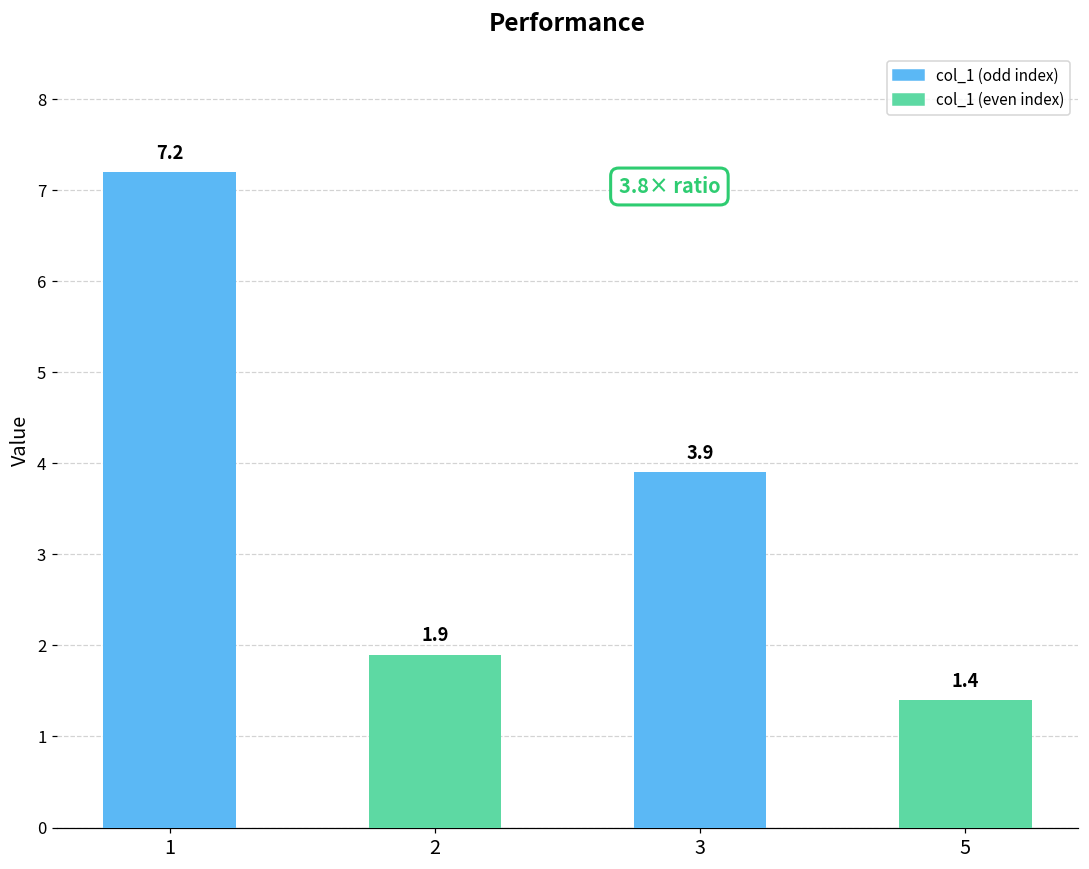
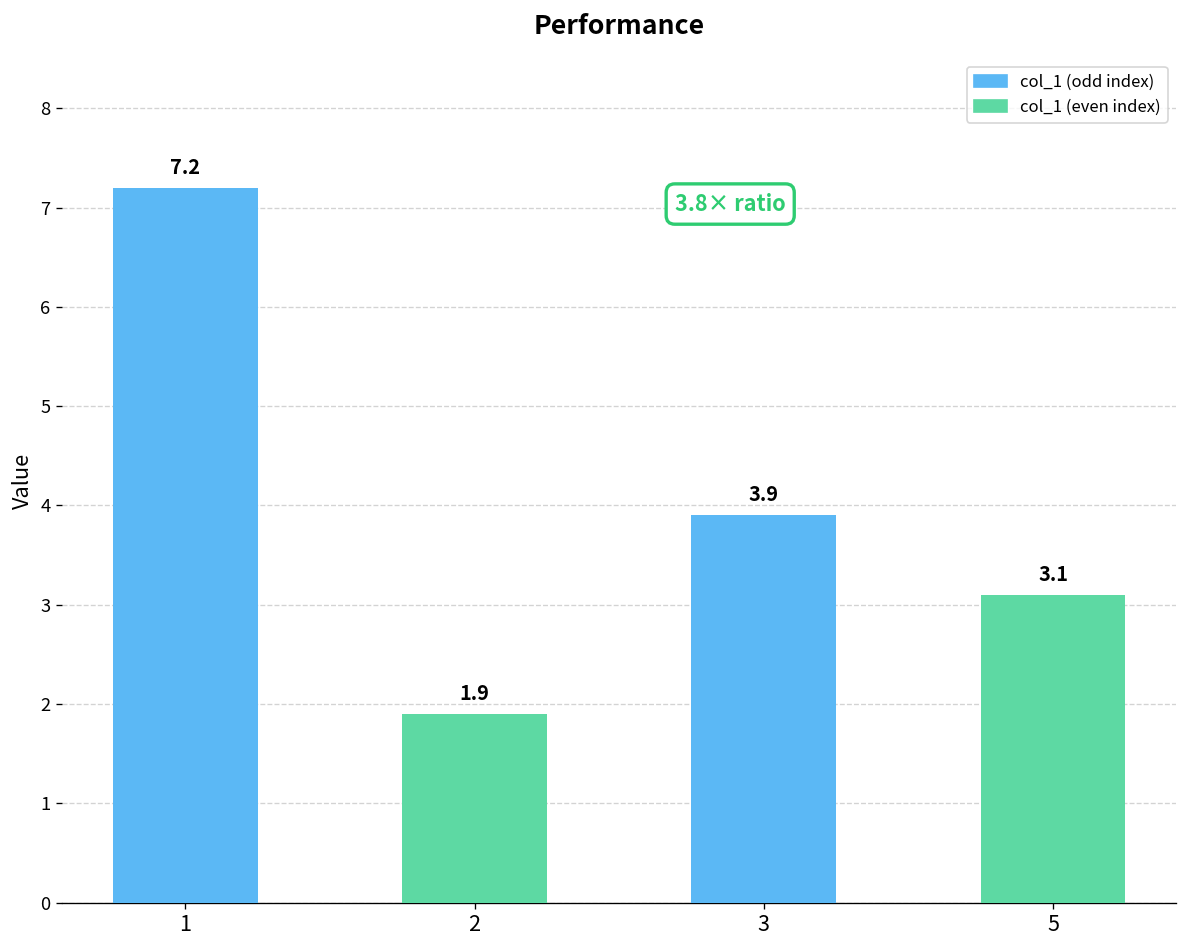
5: 1.4 -> 3.1
